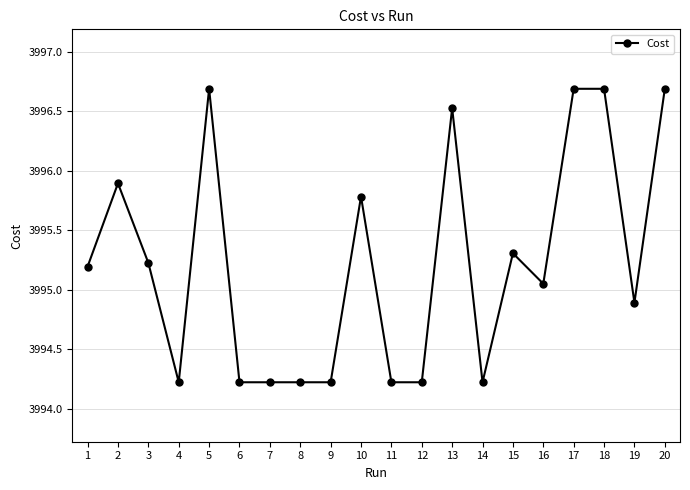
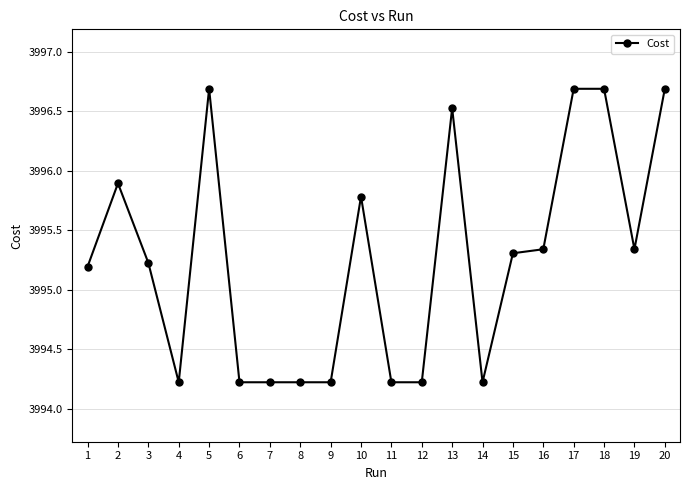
16: 3995.05 -> 3995.34
19: 3994.89 -> 3995.34
